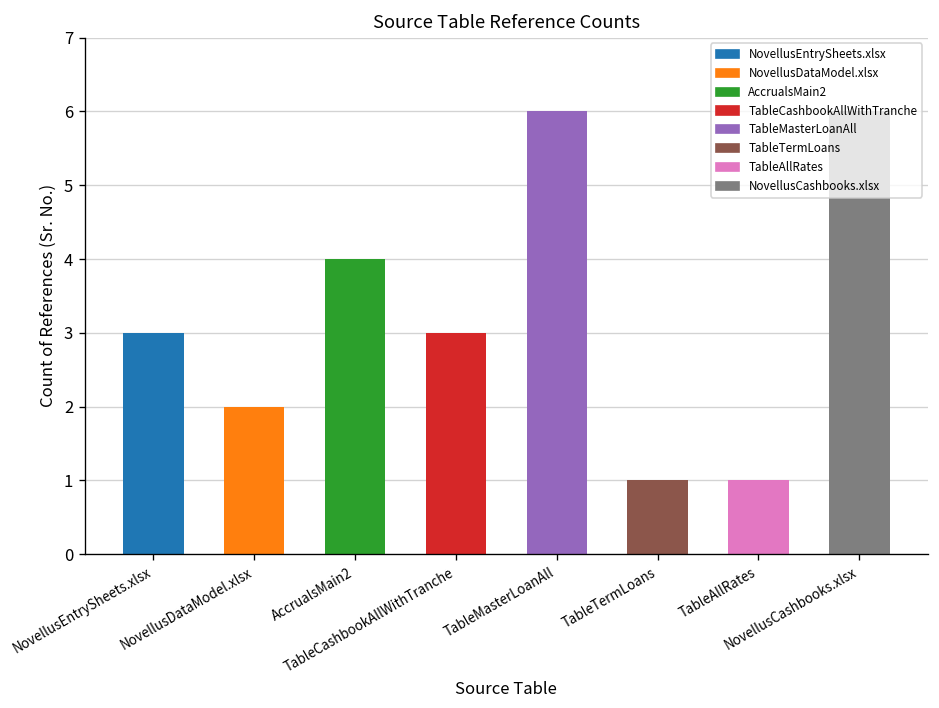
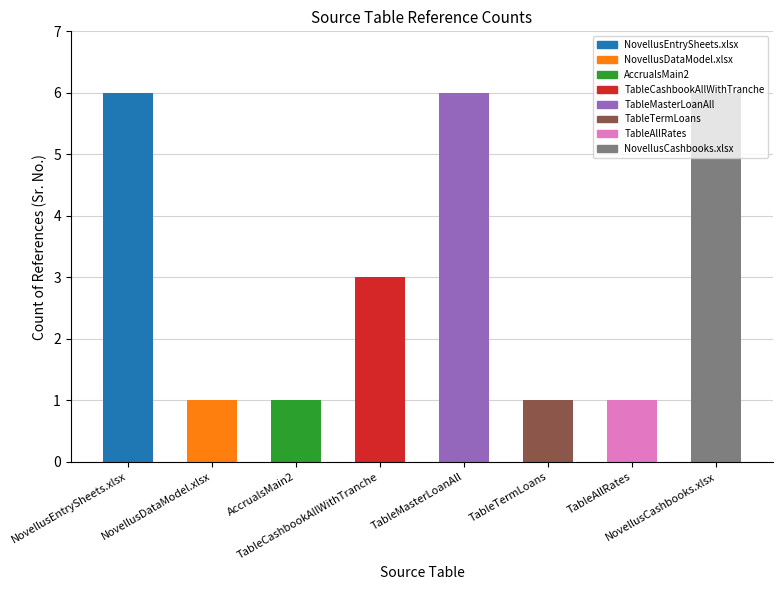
NovellusEntrySheets.xlsx: 3 -> 6
NovellusDataModel.xlsx: 2 -> 1
AccrualsMain2: 4 -> 1
